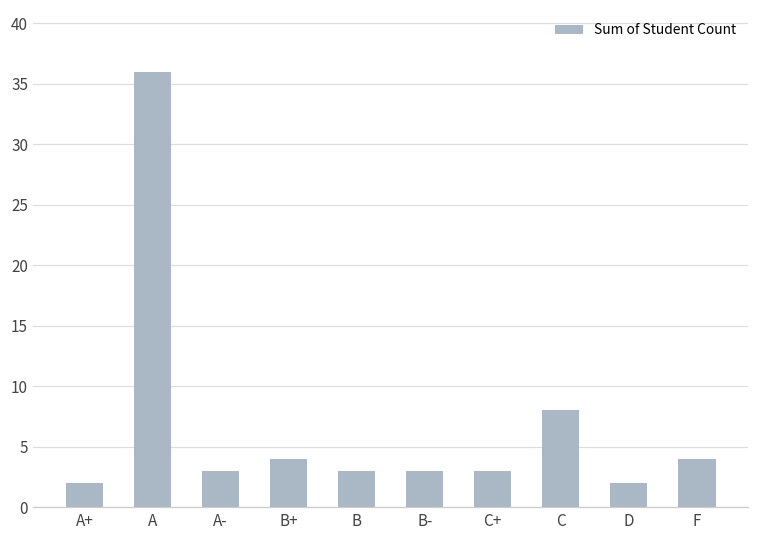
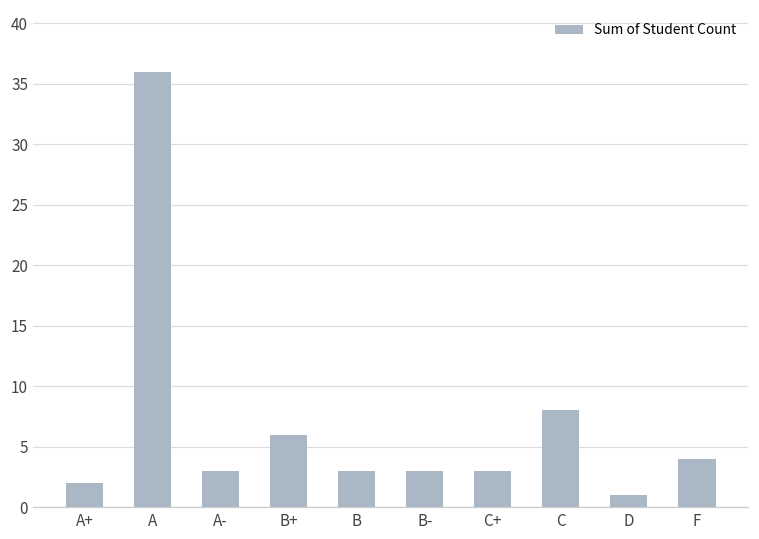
B+: 4 -> 6
D: 2 -> 1
